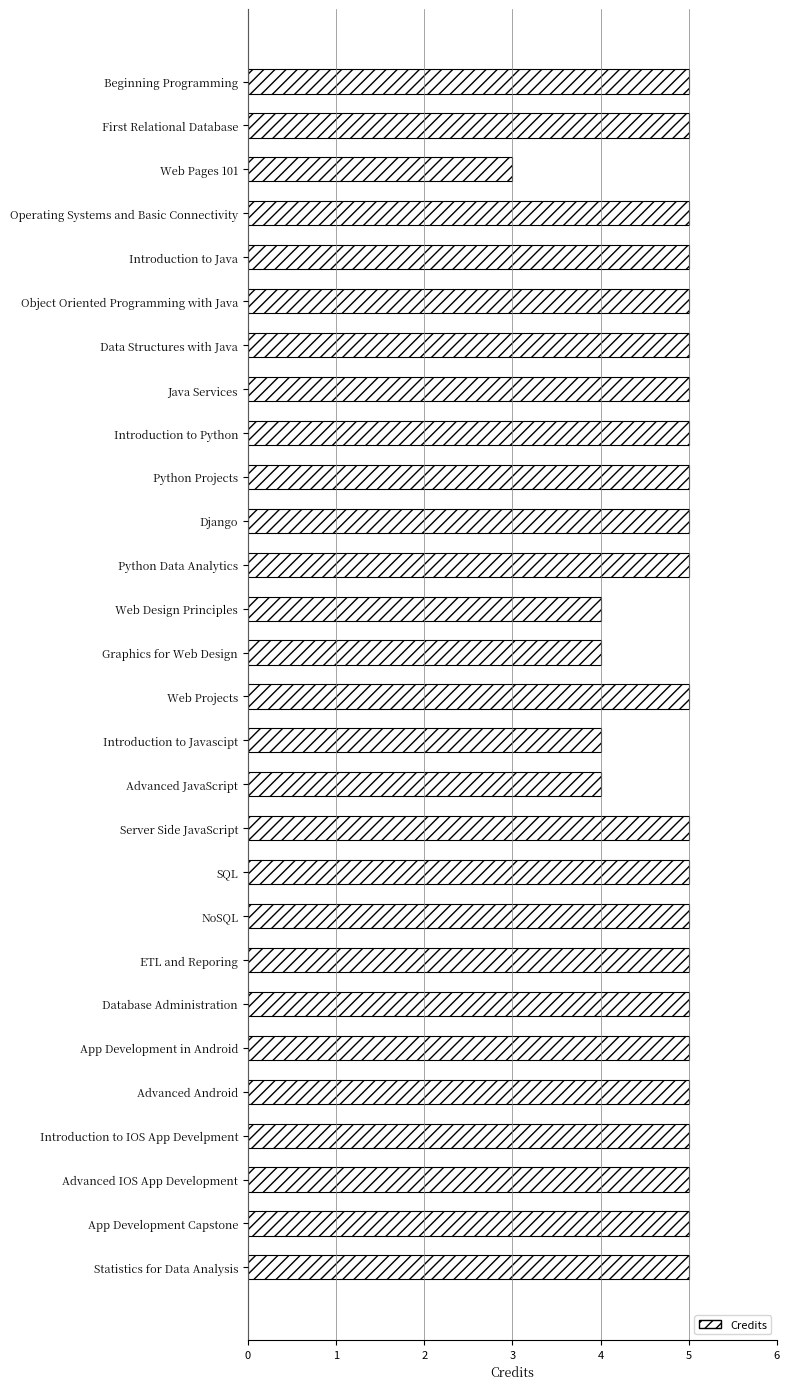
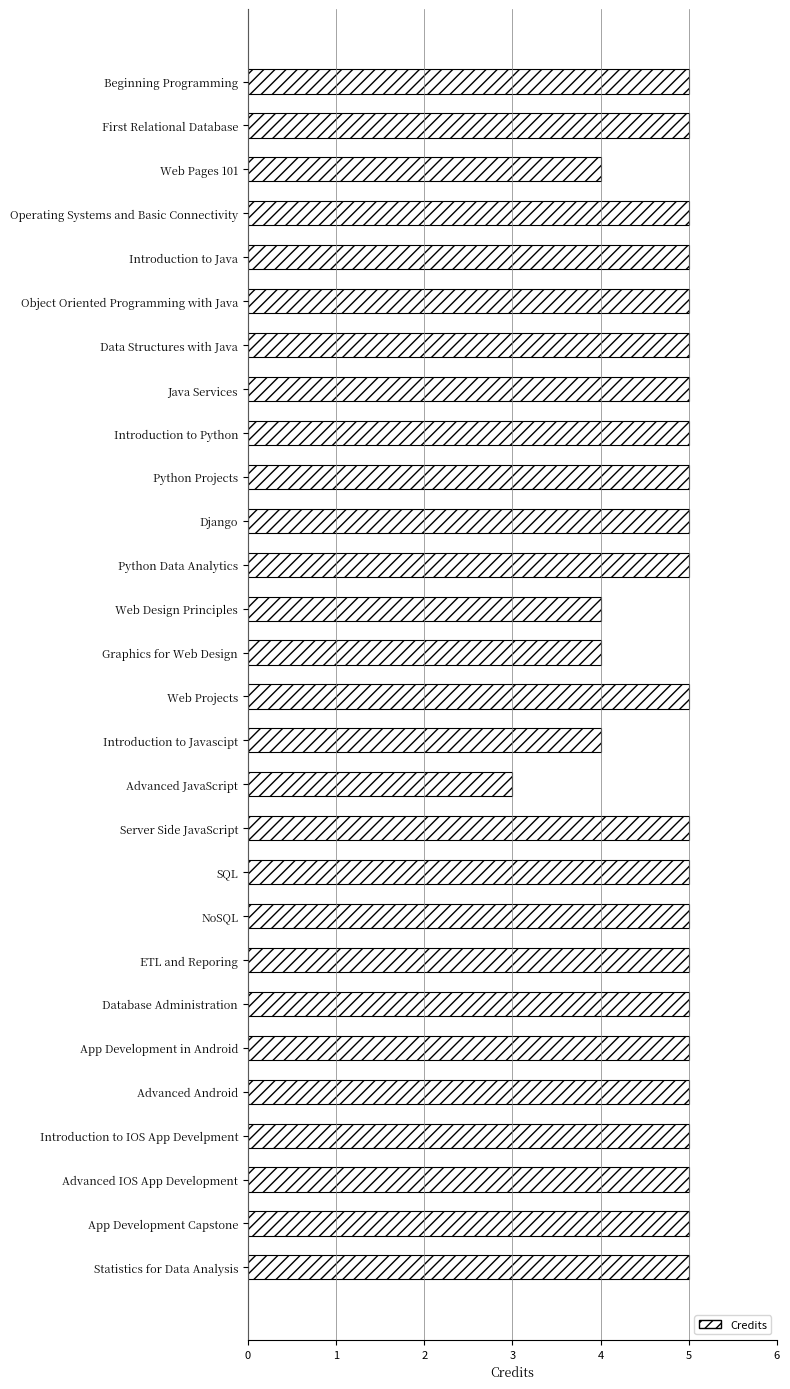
Web Pages 101: 3 -> 4
Advanced JavaScript: 4 -> 3
